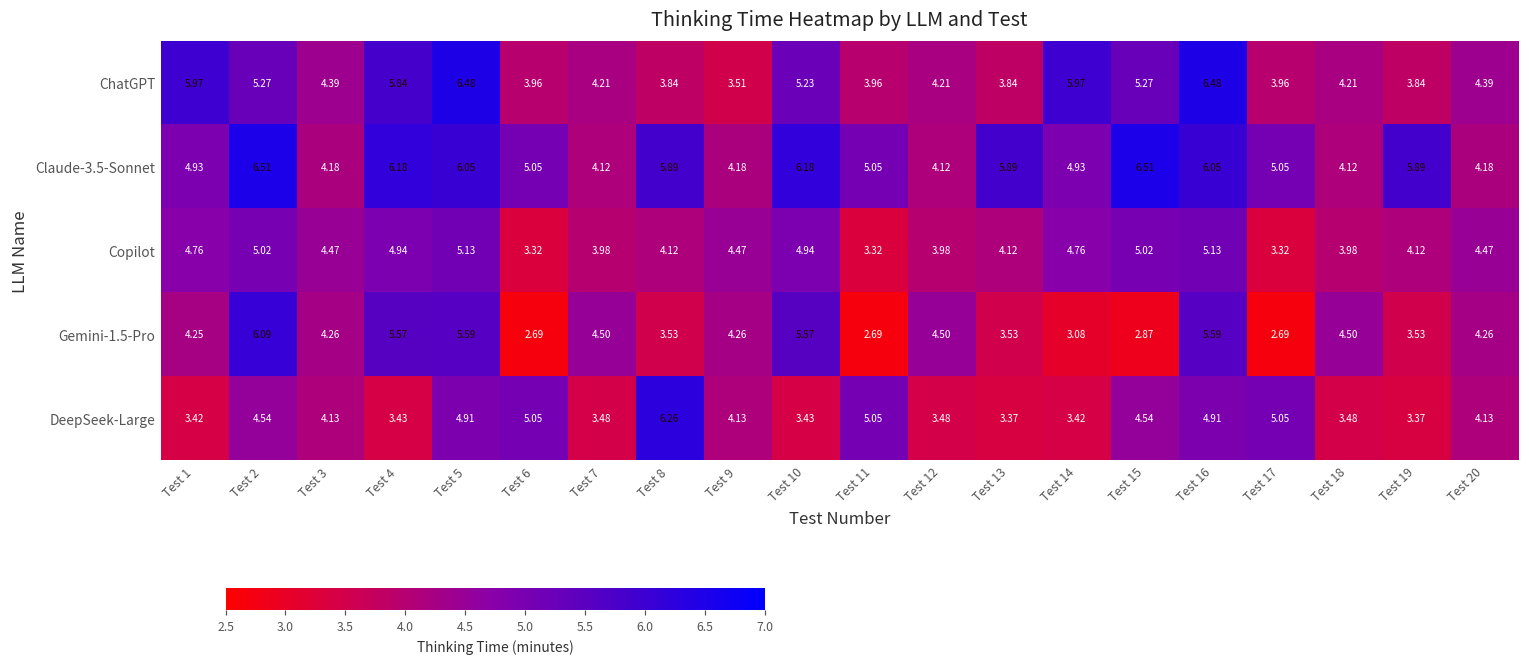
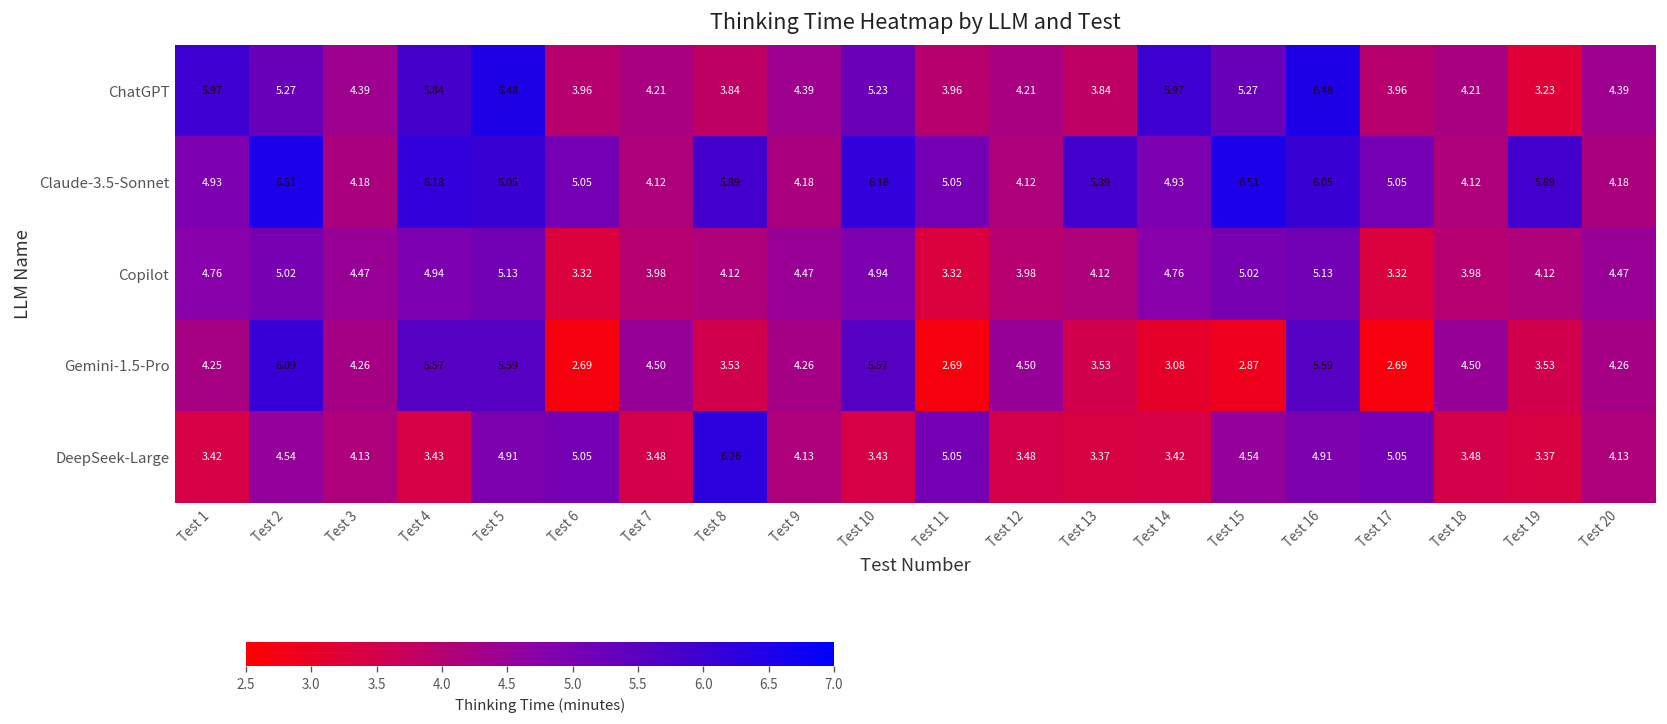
ChatGPT, Test 9: 3.51 -> 4.39
ChatGPT, Test 19: 3.84 -> 3.23
